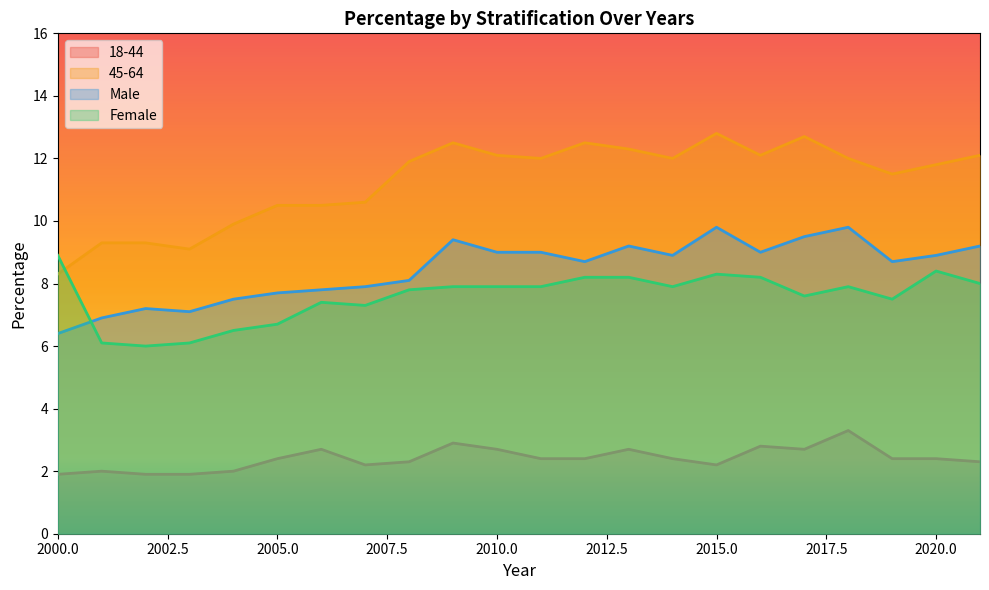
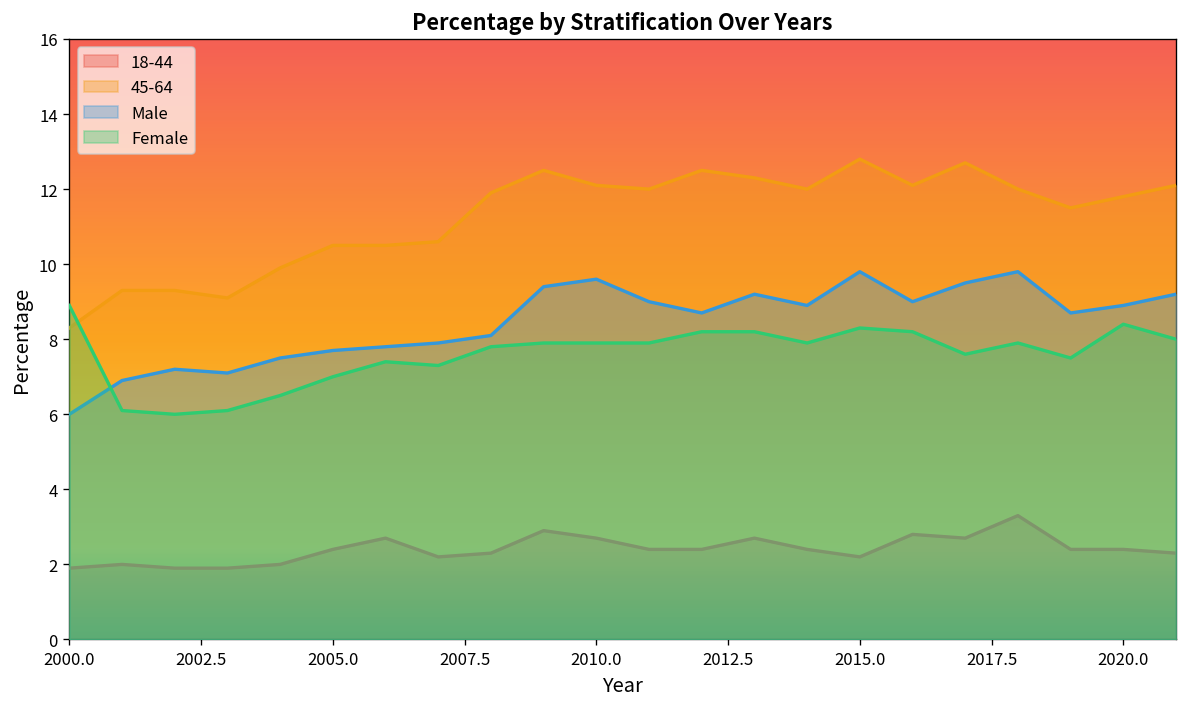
Male, 2000.0: 6.4 -> 6.0
Female, 2005.0: 6.7 -> 7.0
Male, 2010.0: 9.0 -> 9.6
